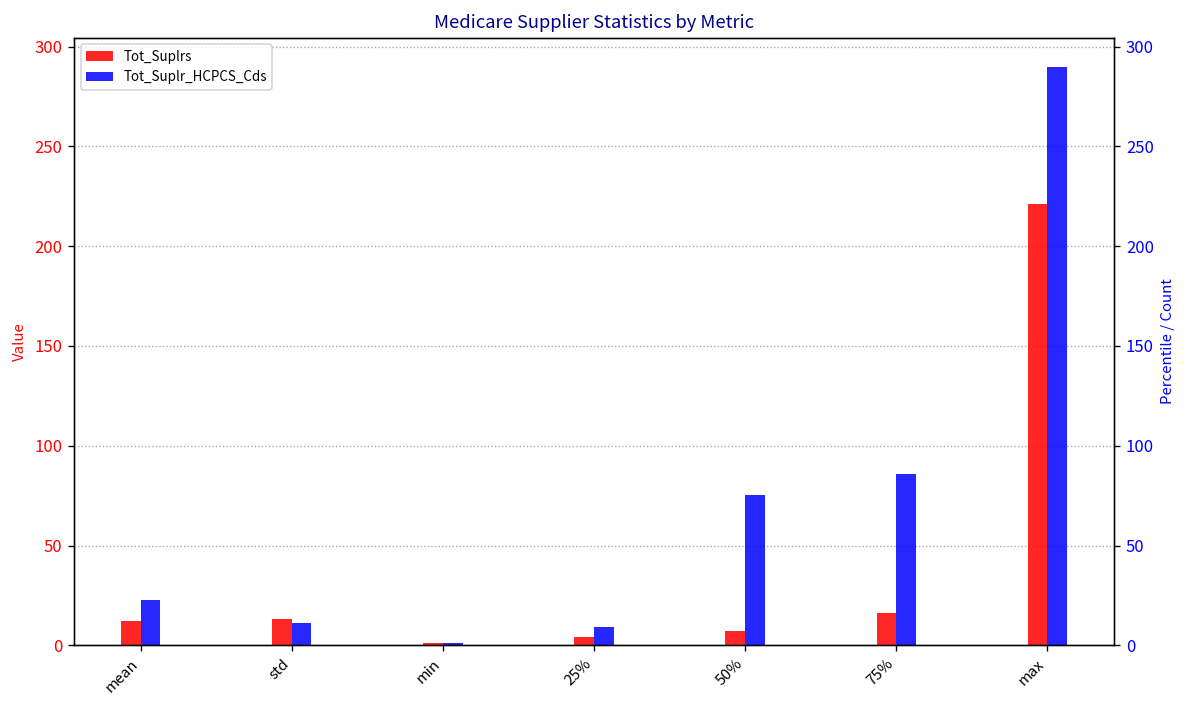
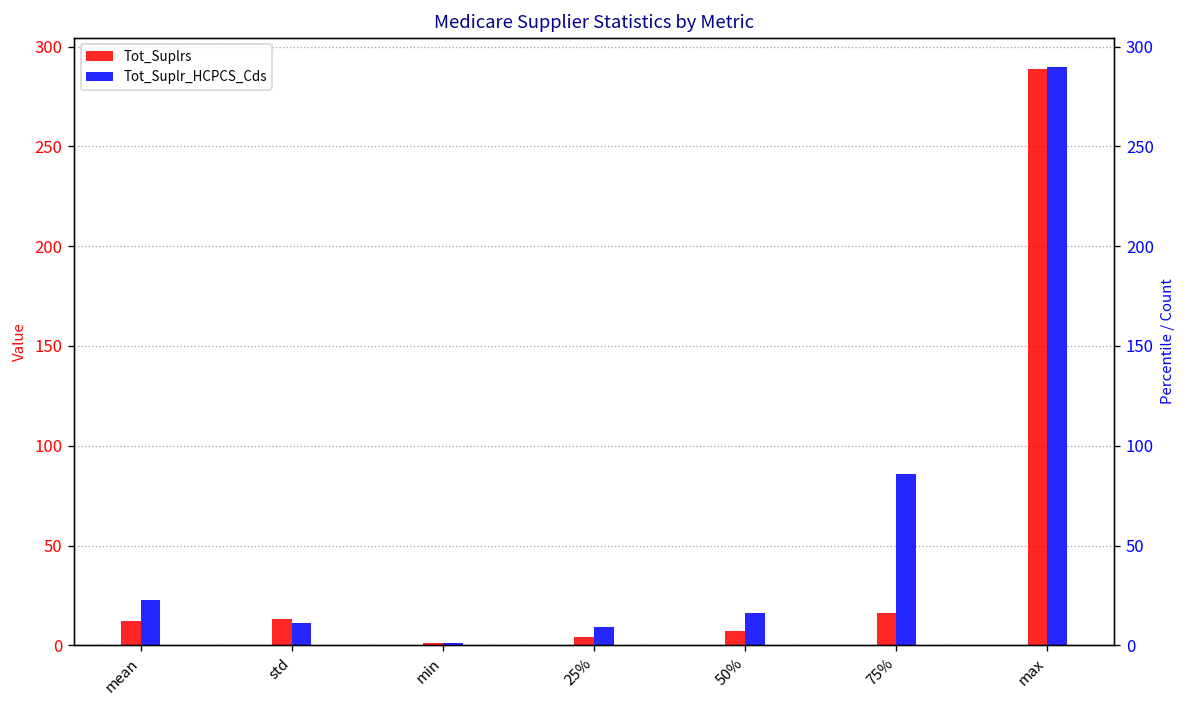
Tot_Suplr_HCPCS_Cds, 50%: 75 -> 16
Tot_Suplrs, max: 221 -> 289
